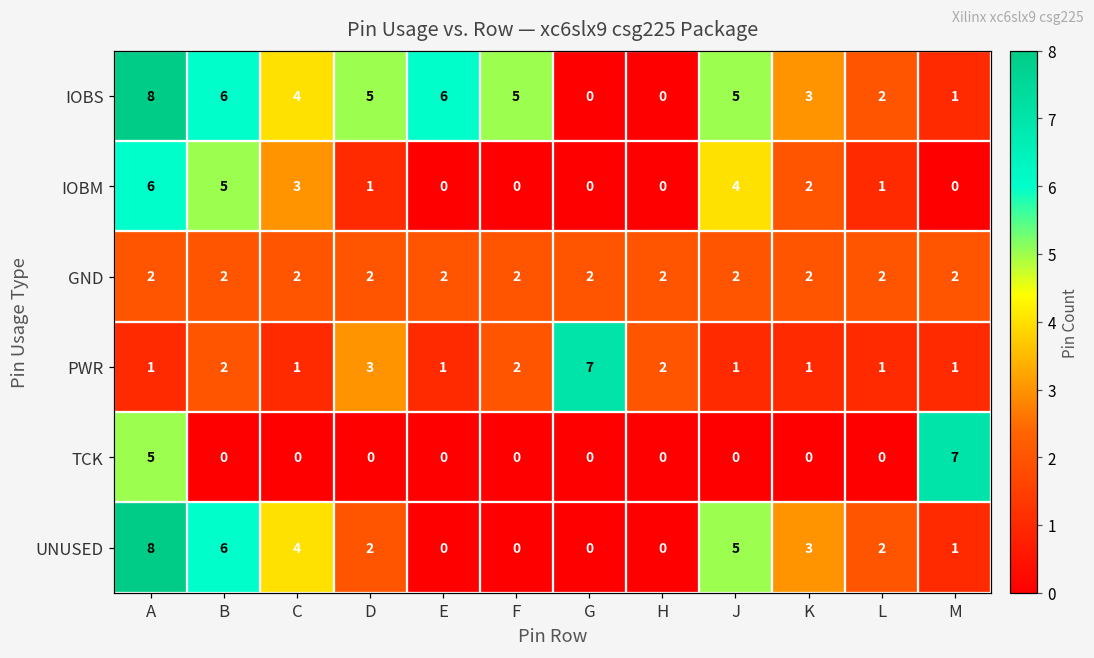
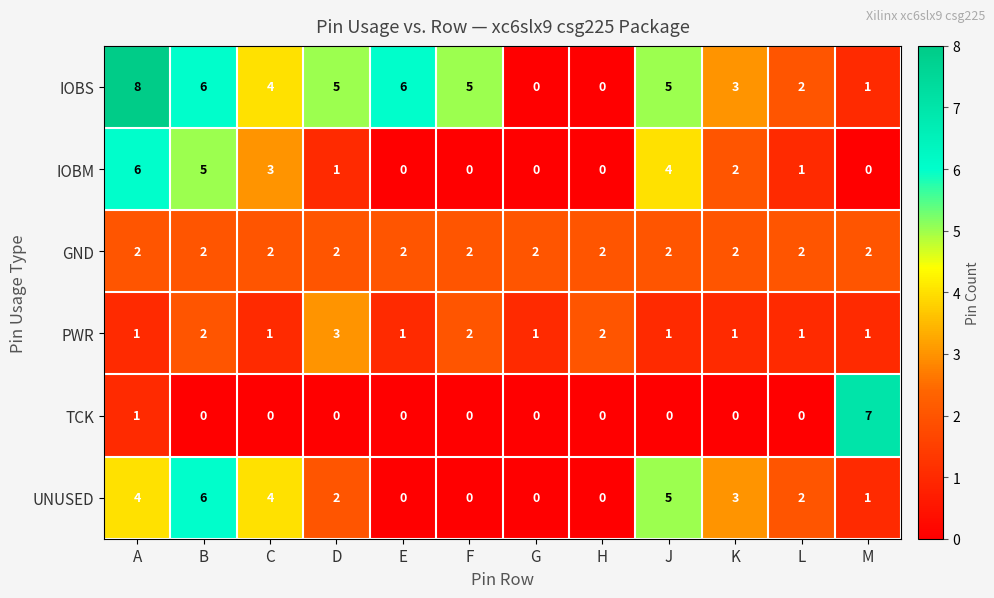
PWR, G: 7 -> 1
TCK, A: 5 -> 1
UNUSED, A: 8 -> 4
